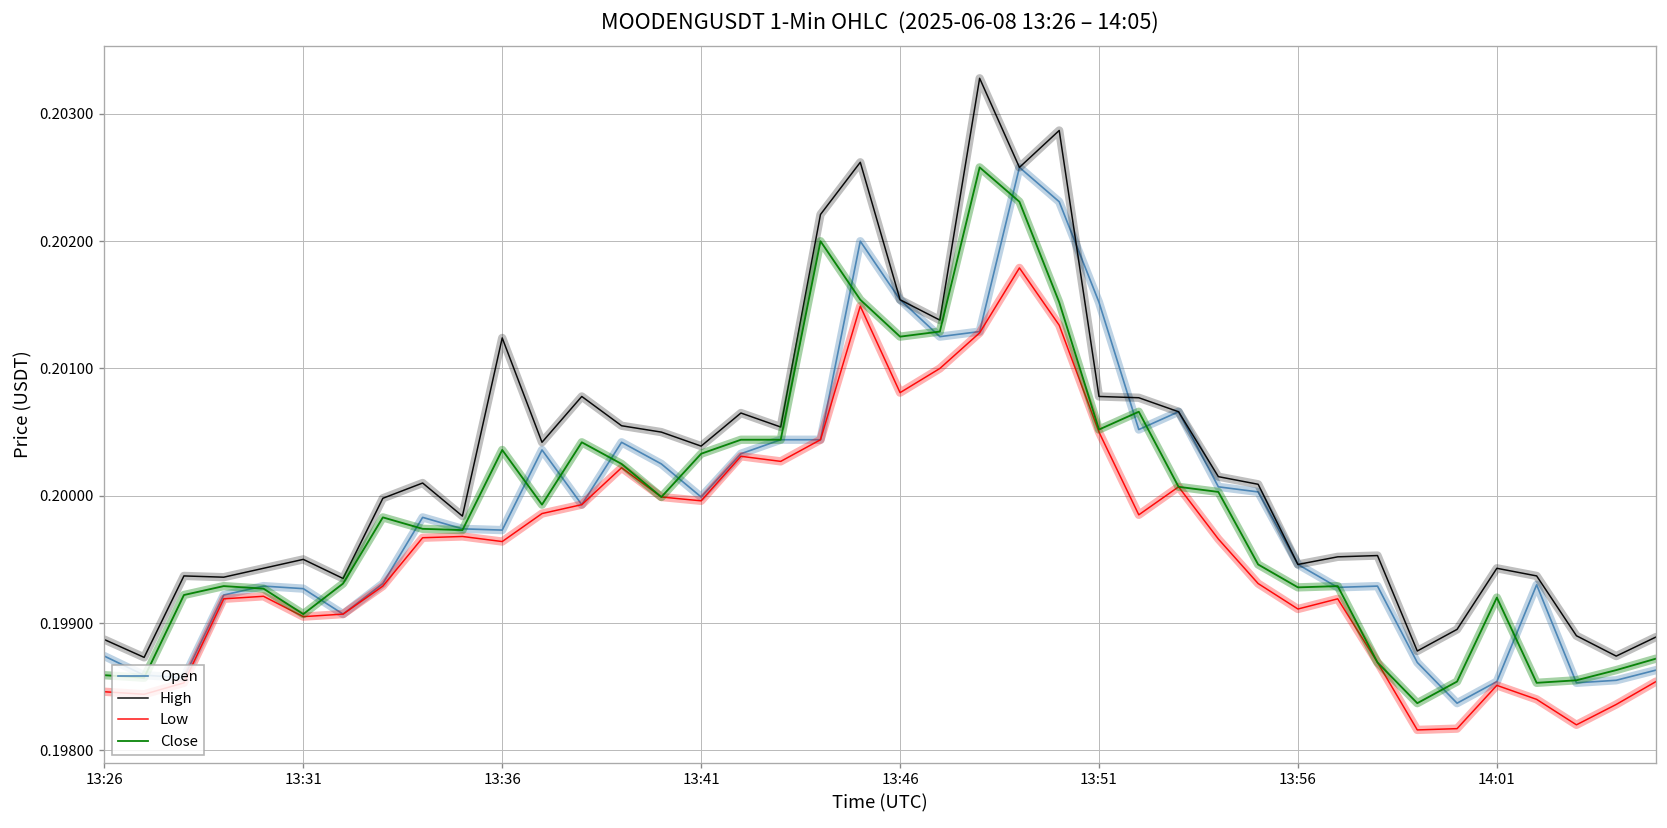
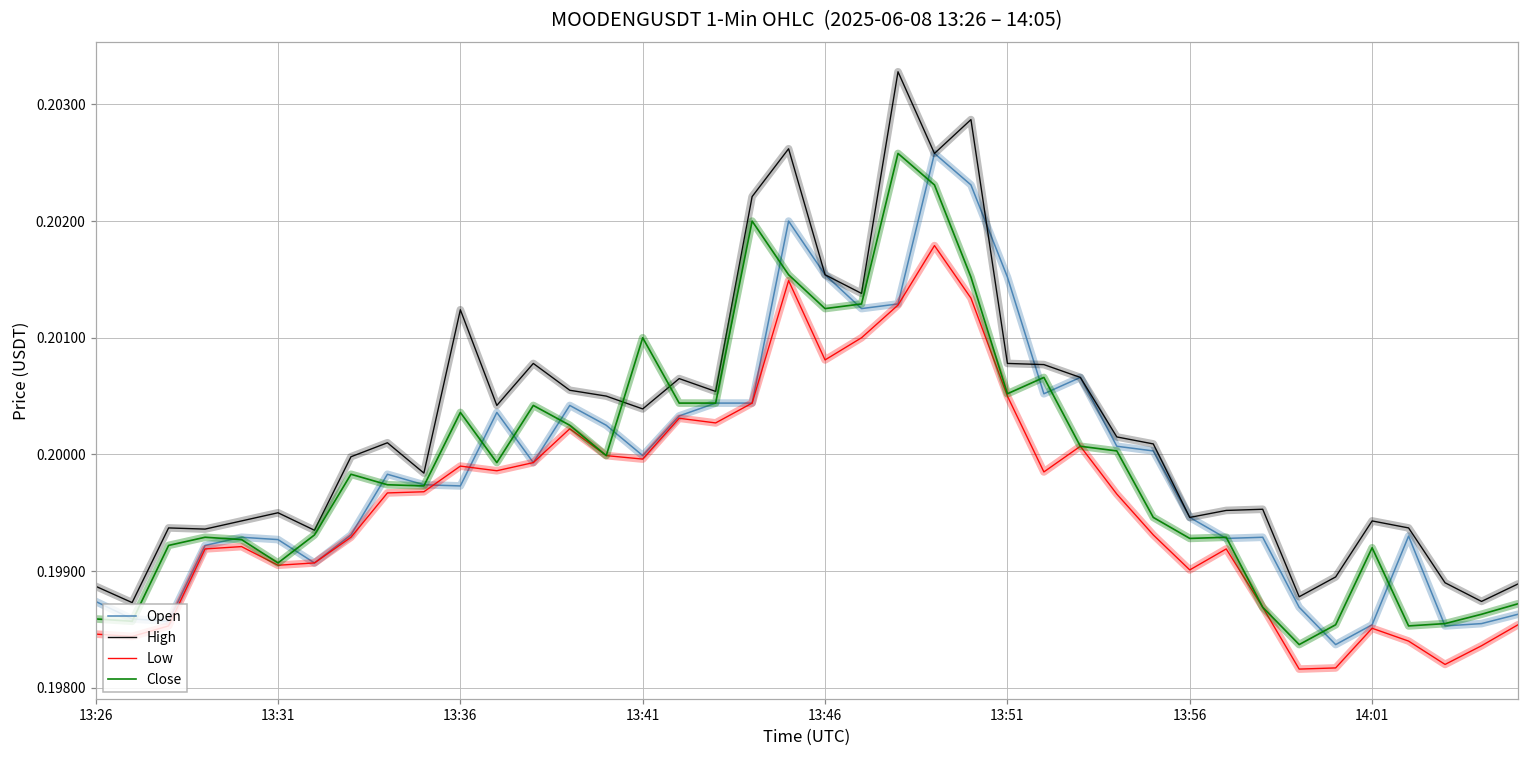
Low, 13:36: 0.19964 -> 0.19990
Close, 13:41: 0.20033 -> 0.20100
Low, 13:56: 0.19911 -> 0.19901
